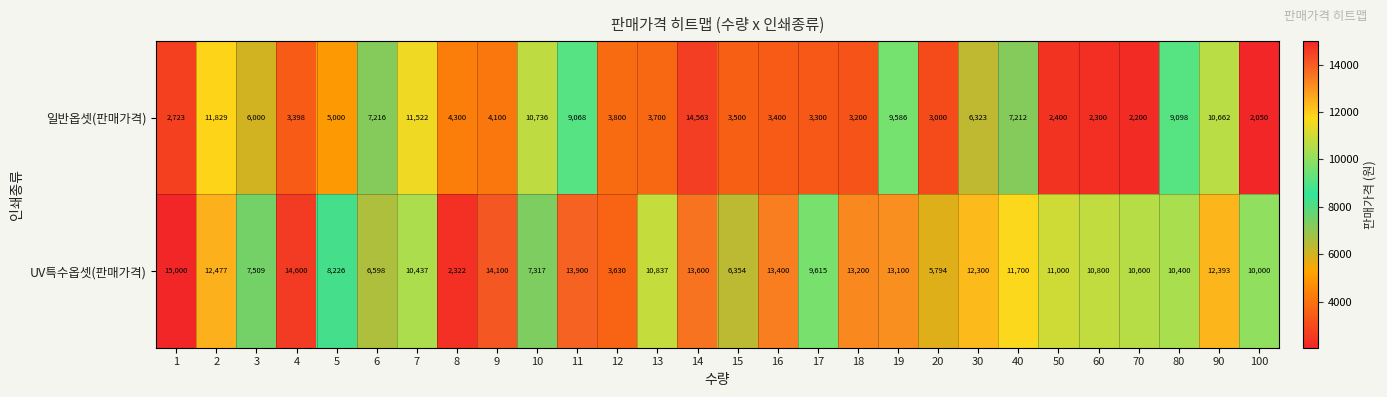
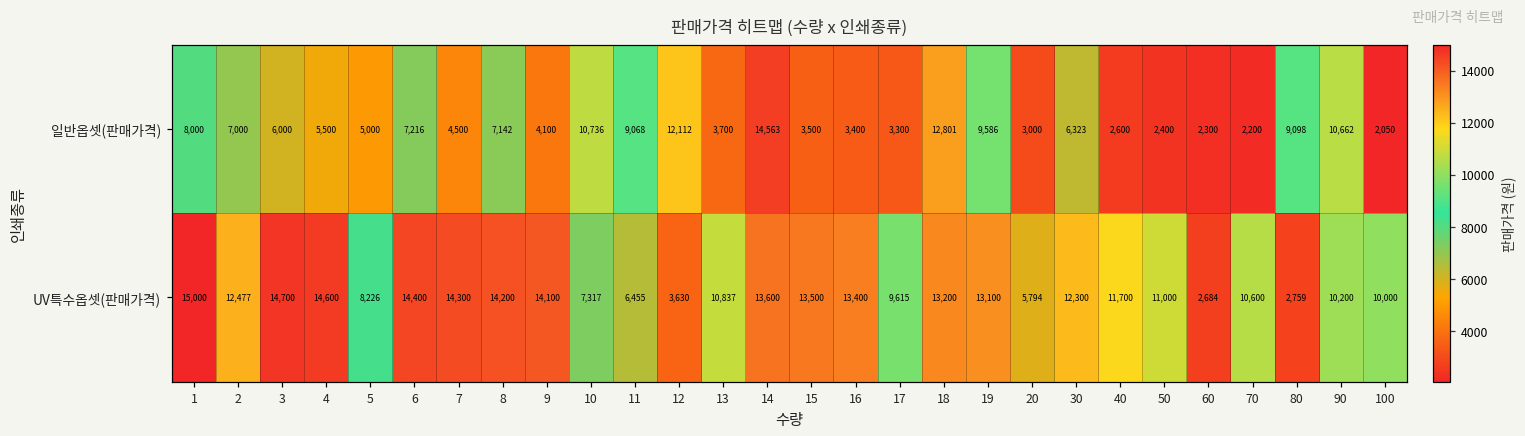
일반옵셋(판매가격), 1: 2,723 -> 8,000
일반옵셋(판매가격), 2: 11,829 -> 7,000
일반옵셋(판매가격), 4: 3,398 -> 5,500
일반옵셋(판매가격), 7: 11,522 -> 4,500
일반옵셋(판매가격), 8: 4,300 -> 7,142
일반옵셋(판매가격), 12: 3,800 -> 12,112
일반옵셋(판매가격), 18: 3,200 -> 12,801
일반옵셋(판매가격), 40: 7,212 -> 2,600
UV특수옵셋(판매가격), 3: 7,509 -> 14,700
UV특수옵셋(판매가격), 6: 6,598 -> 14,400
UV특수옵셋(판매가격), 7: 10,437 -> 14,300
UV특수옵셋(판매가격), 8: 2,322 -> 14,200
UV특수옵셋(판매가격), 11: 13,900 -> 6,455
UV특수옵셋(판매가격), 15: 6,354 -> 13,500
UV특수옵셋(판매가격), 60: 10,800 -> 2,684
UV특수옵셋(판매가격), 80: 10,400 -> 2,759
UV특수옵셋(판매가격), 90: 12,393 -> 10,200
